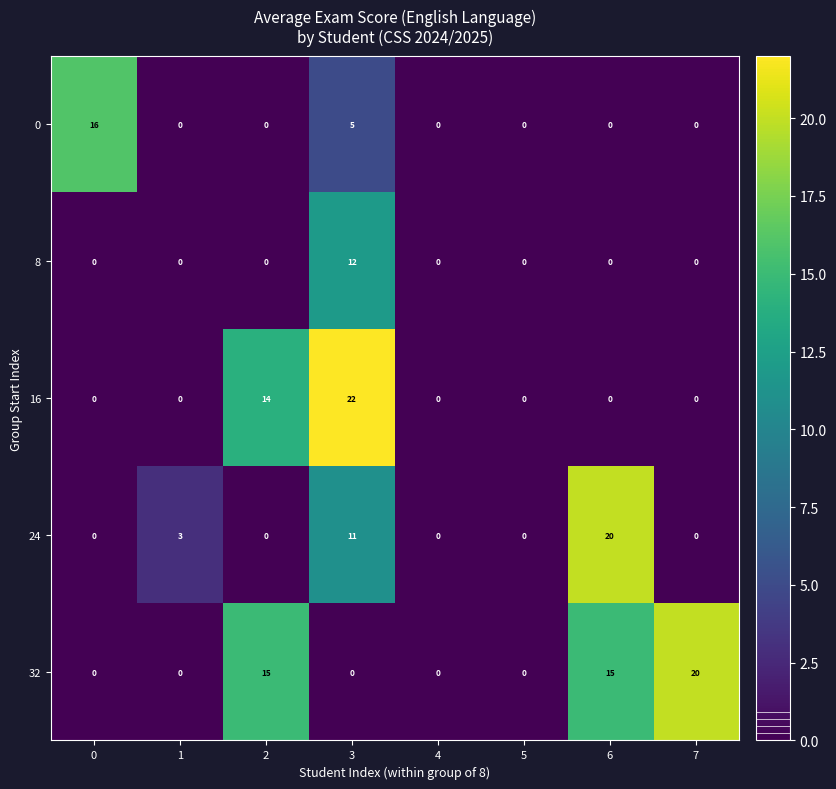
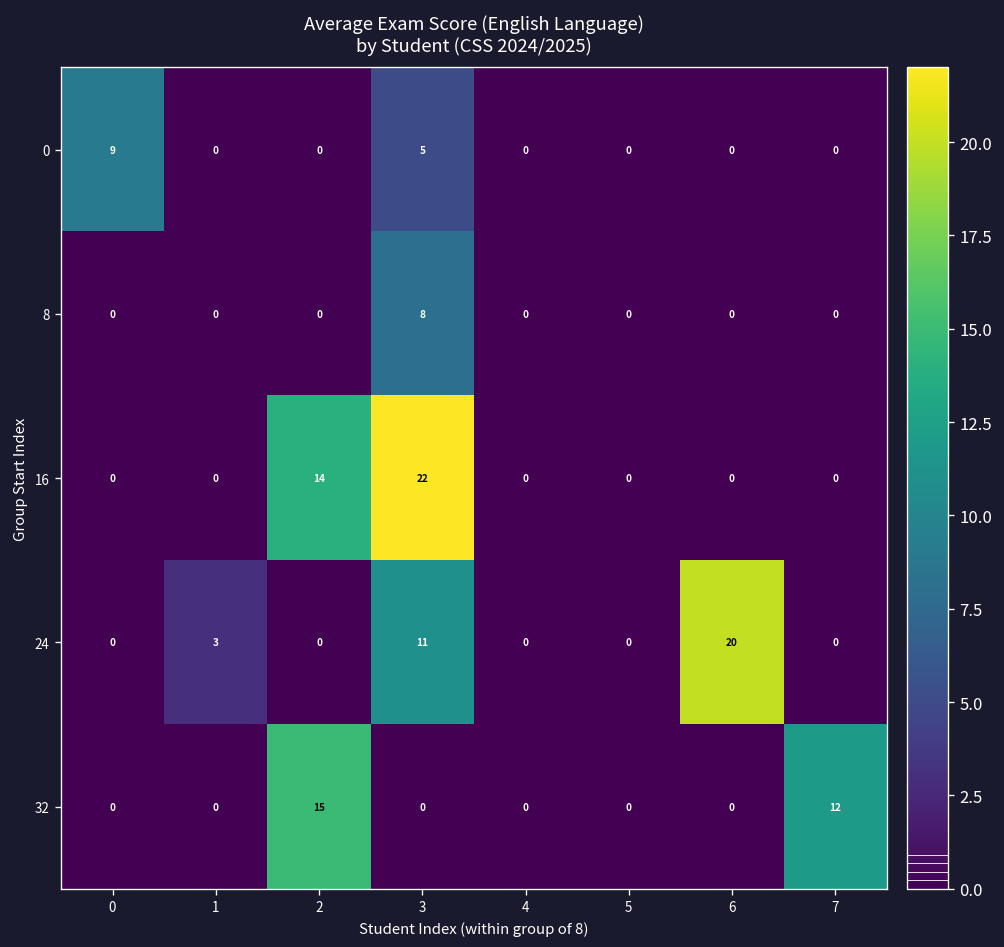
0, 0: 16 -> 9
8, 3: 12 -> 8
32, 6: 15 -> 0
32, 7: 20 -> 12
